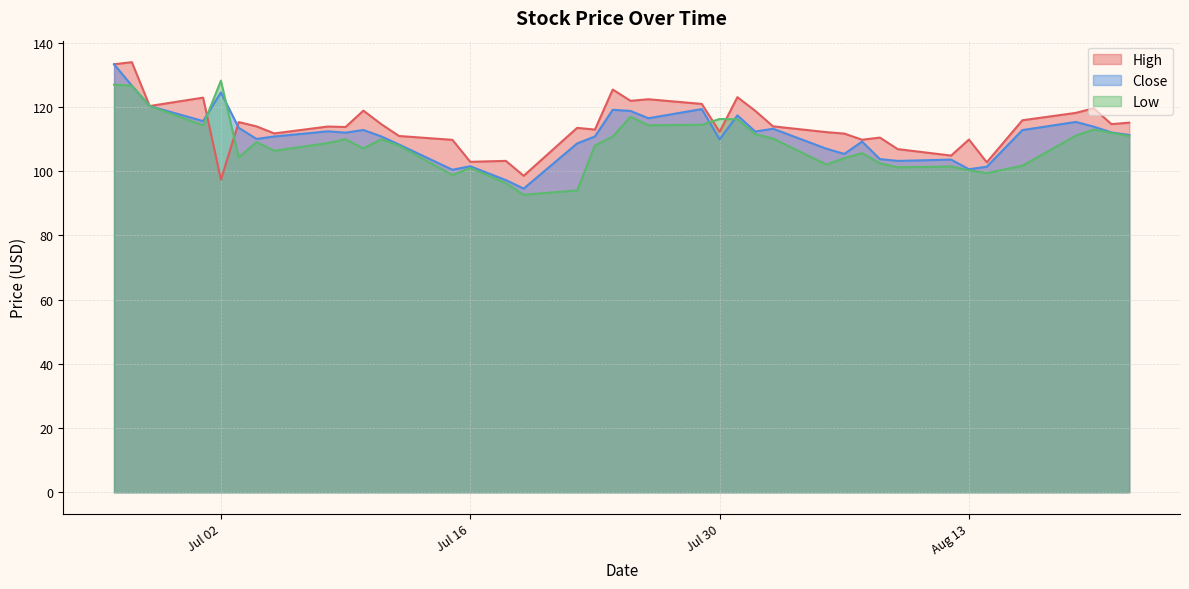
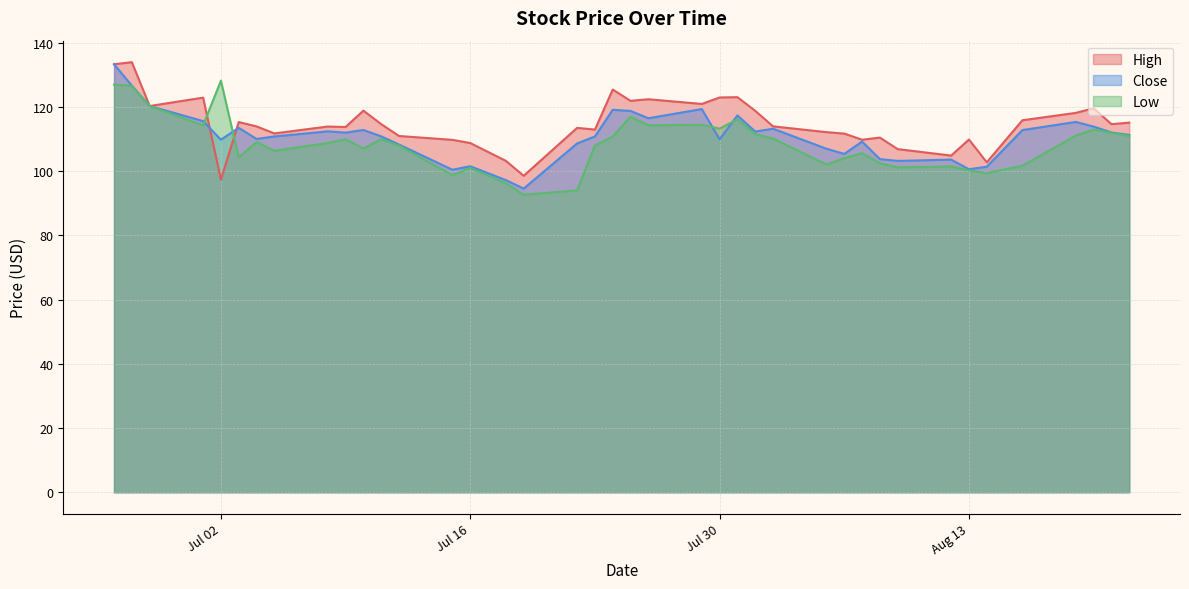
Close, Jul 02: 125 -> 110
High, Jul 16: 103 -> 109
High, Jul 30: 112 -> 123
Low, Jul 30: 116 -> 113
